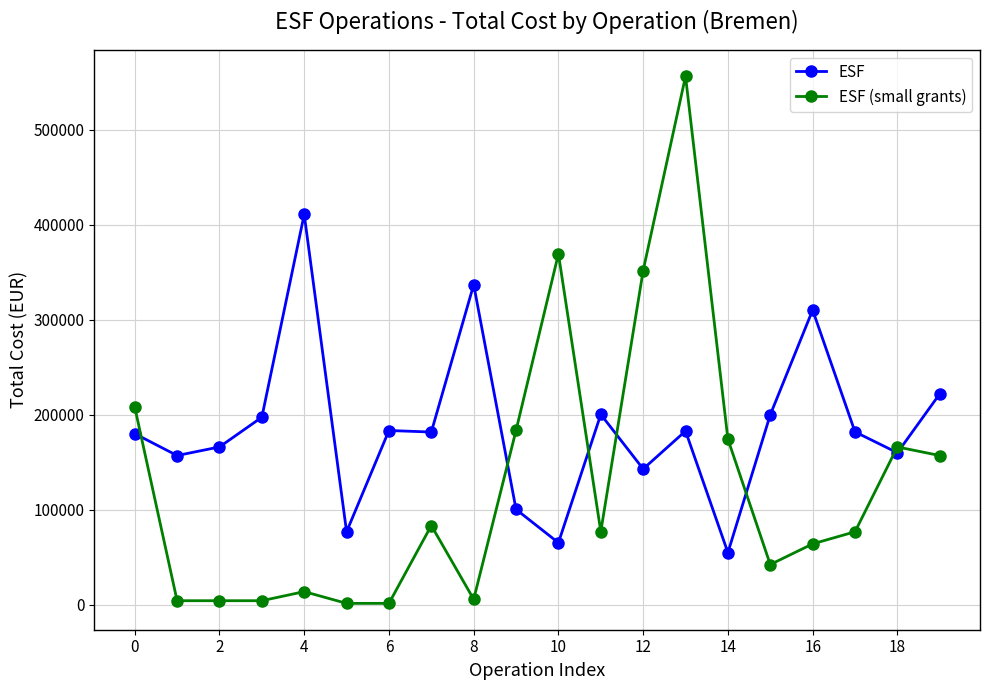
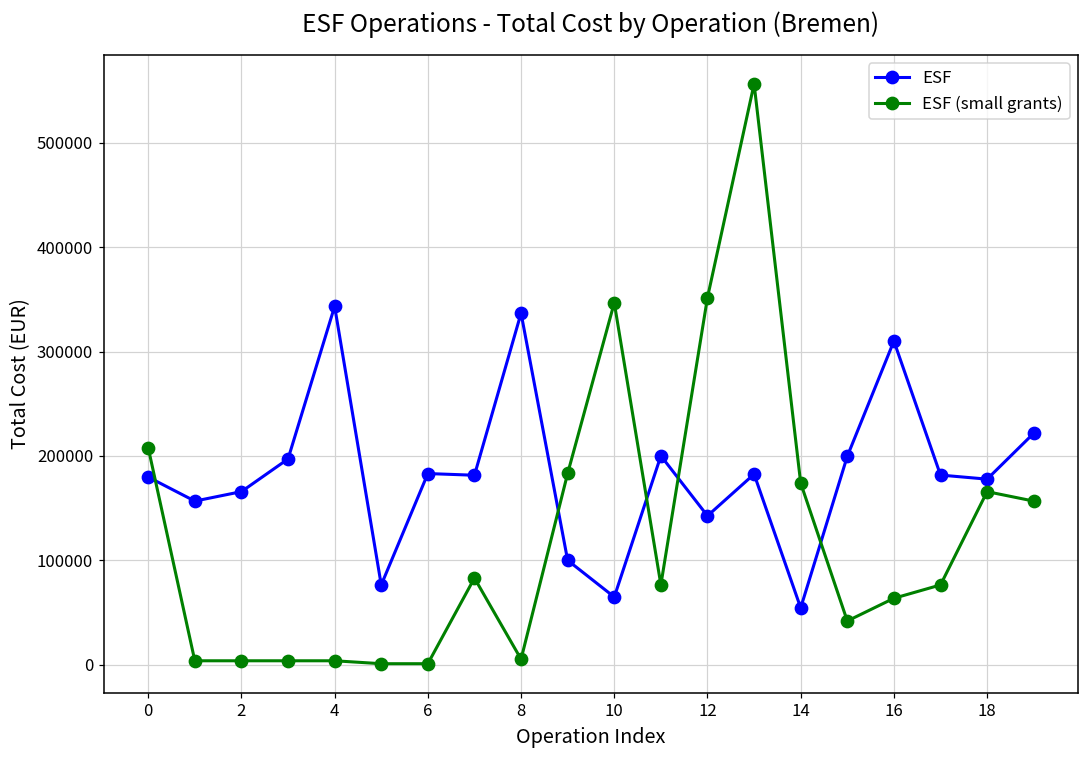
ESF, 4: 410000 -> 340000
ESF (small grants), 4: 10000 -> 0
ESF (small grants), 10: 370000 -> 350000
ESF, 18: 160000 -> 180000
